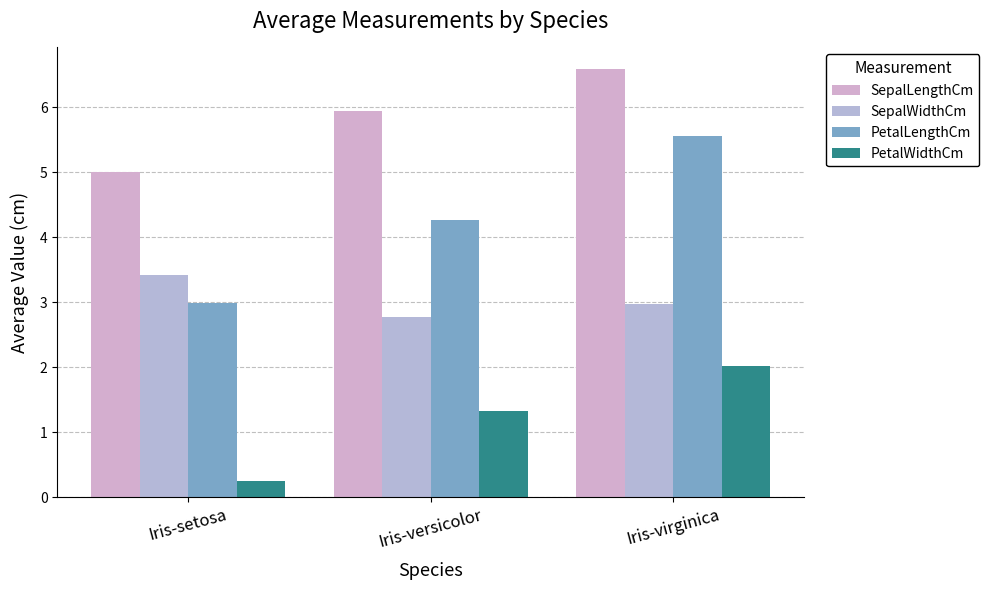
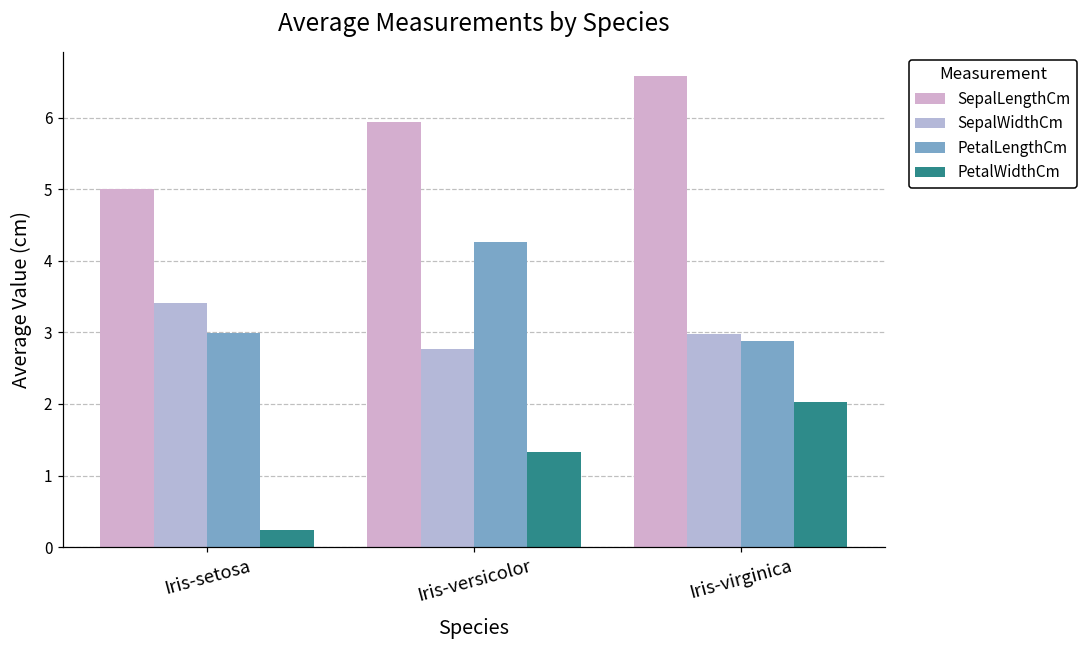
PetalLengthCm, Iris-virginica: 5.6 -> 2.9
